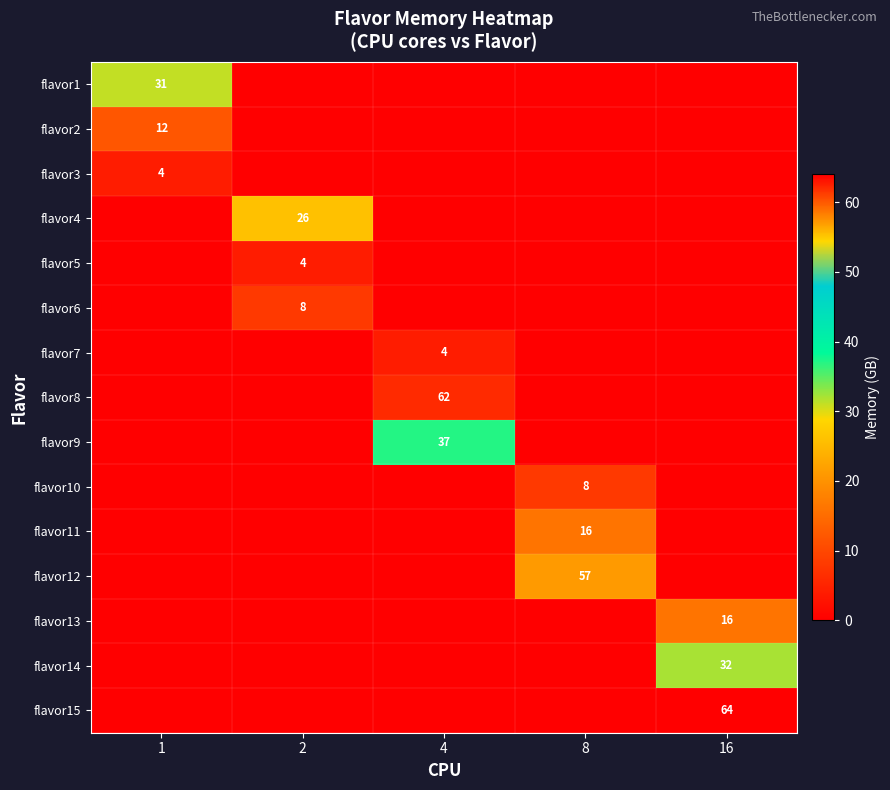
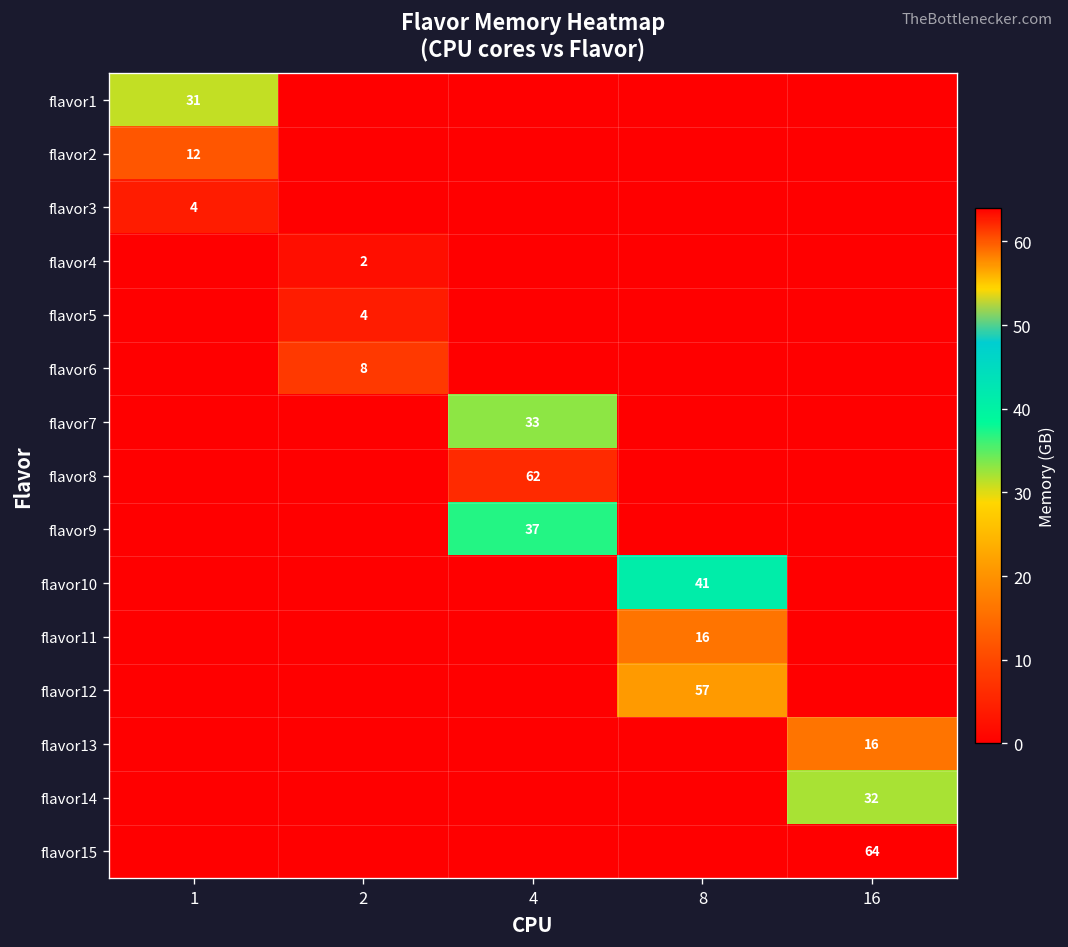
flavor4, 2: 26 -> 2
flavor7, 4: 4 -> 33
flavor10, 8: 8 -> 41
